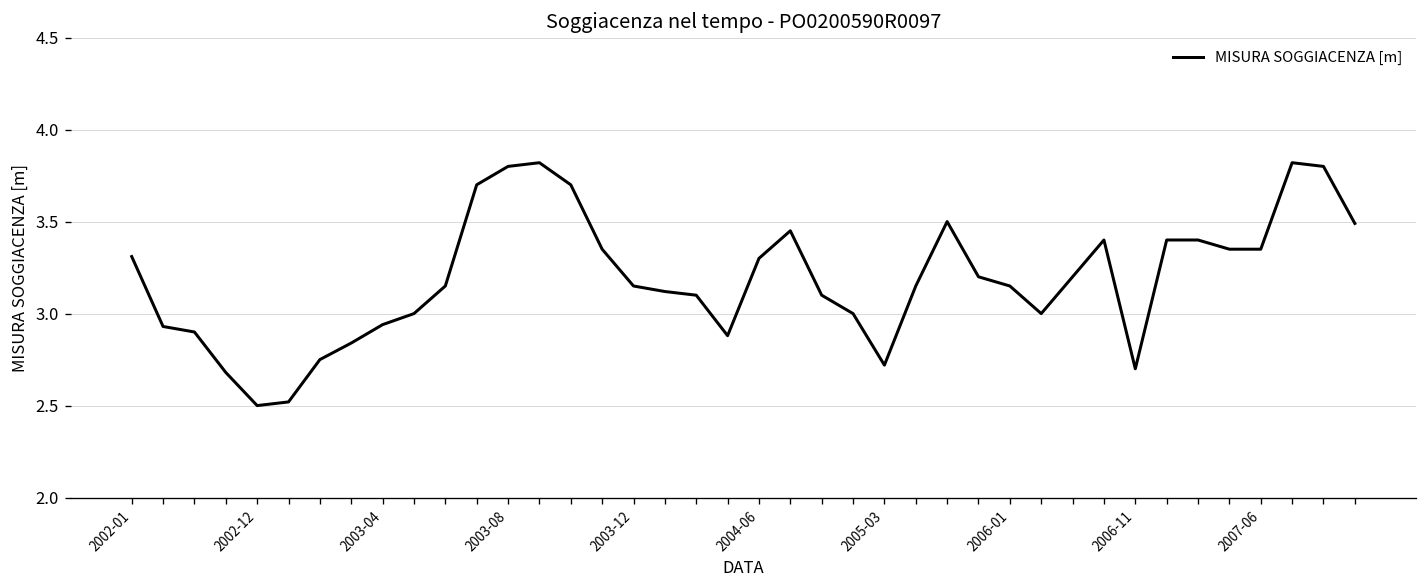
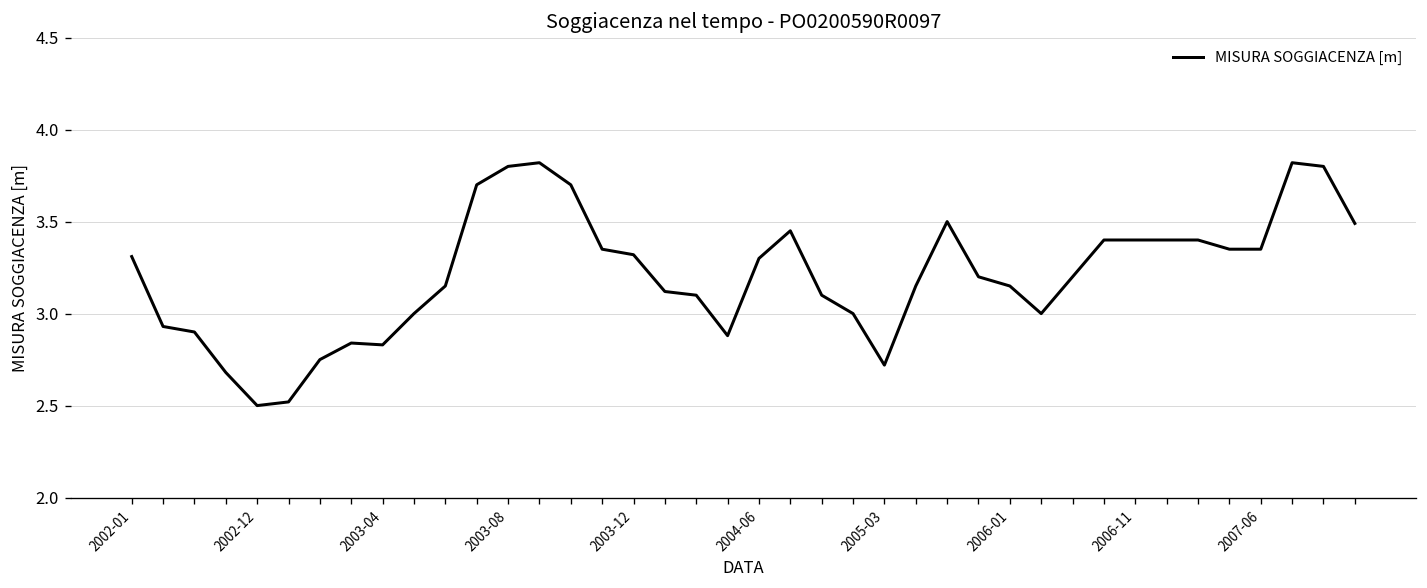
2003-04: 2.94 -> 2.83
2003-12: 3.15 -> 3.32
2006-11: 2.7 -> 3.4
